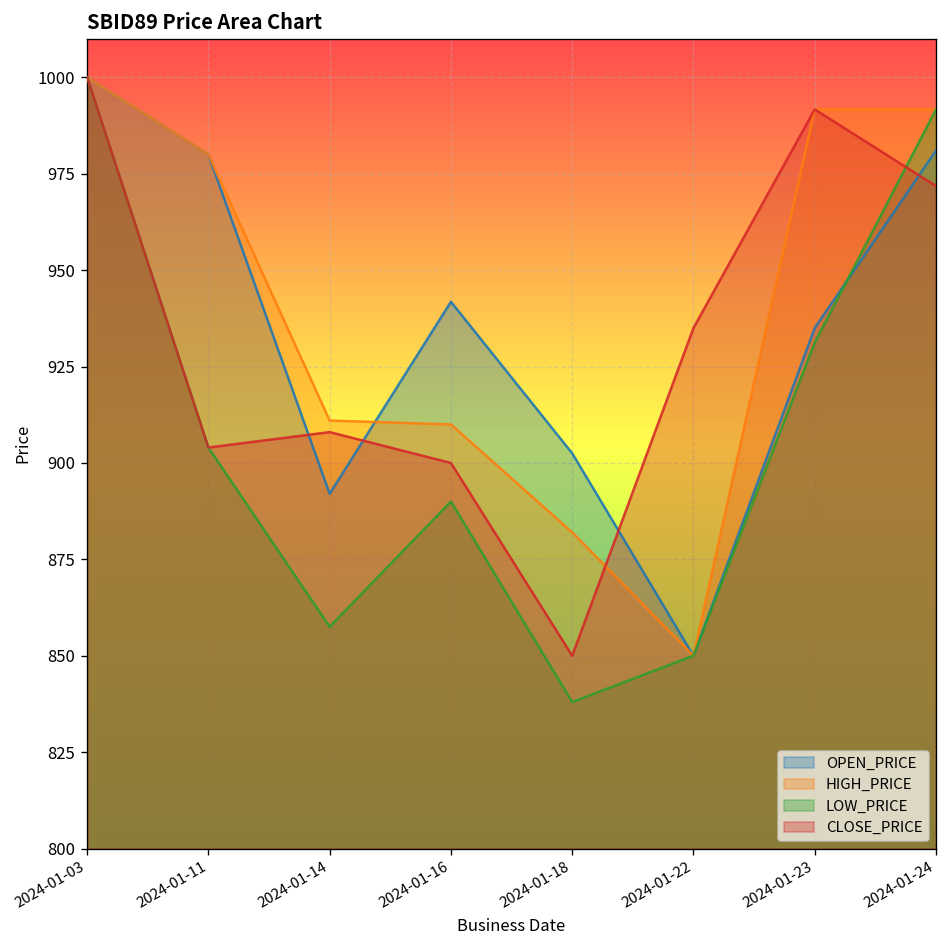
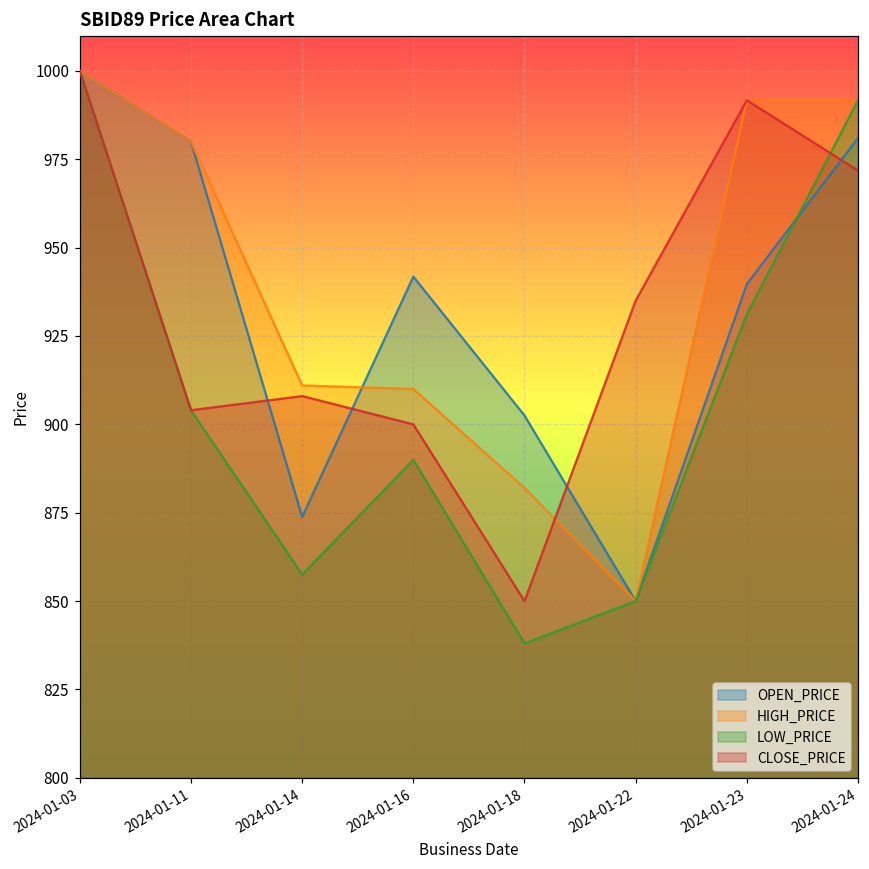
OPEN_PRICE, 2024-01-14: 892 -> 874
OPEN_PRICE, 2024-01-23: 935 -> 940
